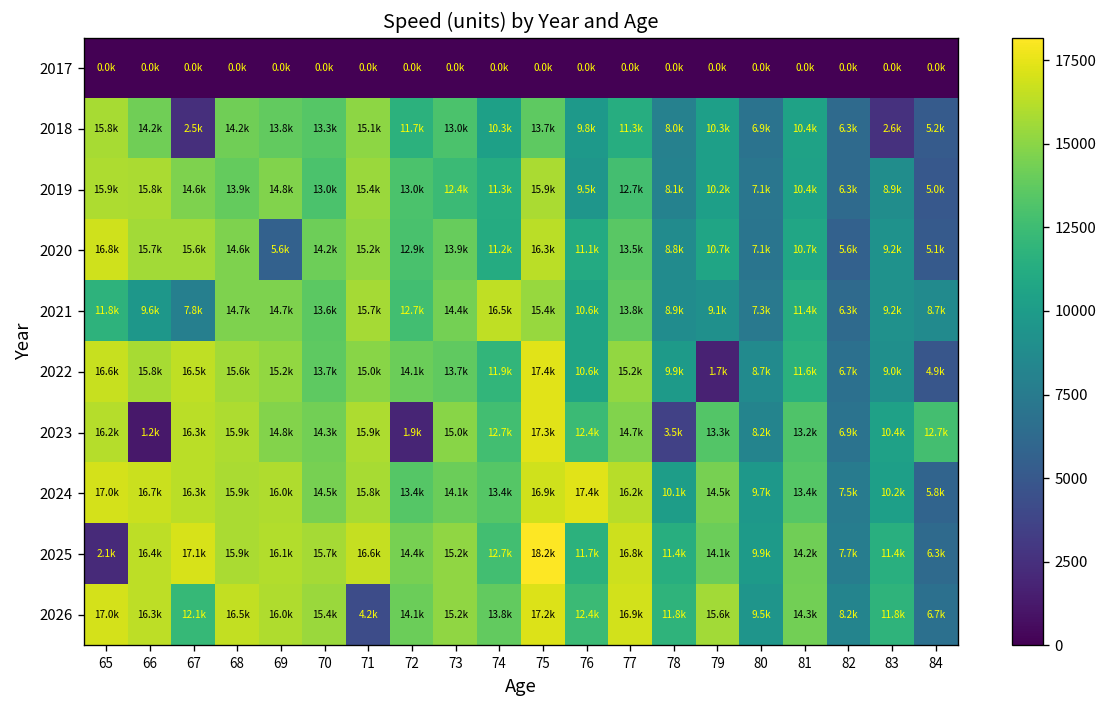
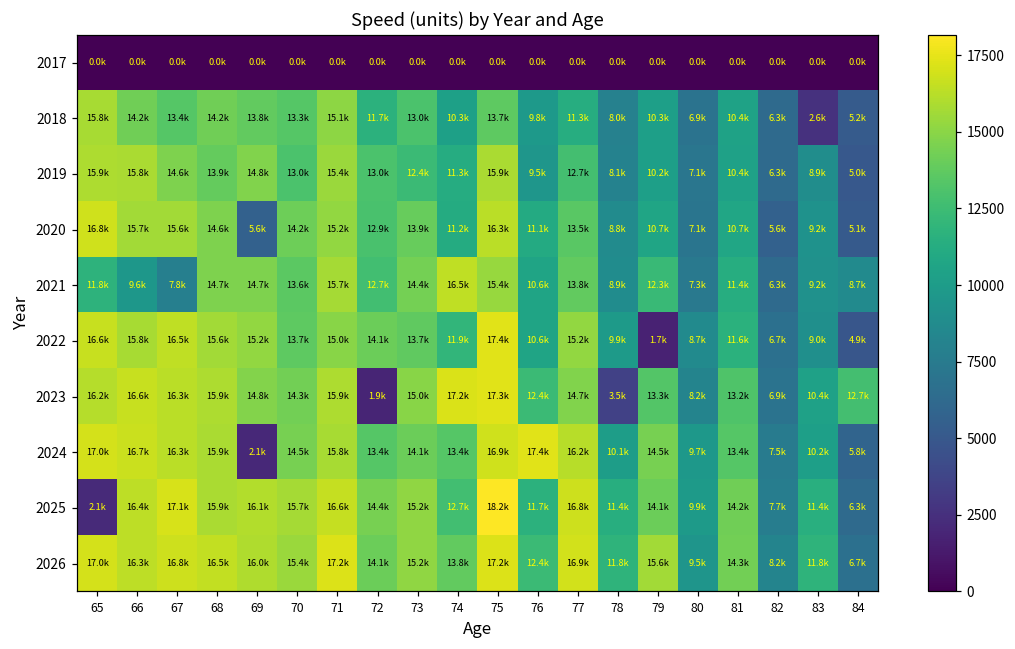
2018, 67: 2.5k -> 13.4k
2021, 79: 9.1k -> 12.3k
2023, 66: 1.2k -> 16.6k
2023, 74: 12.7k -> 17.2k
2024, 69: 16.0k -> 2.1k
2026, 67: 12.1k -> 16.8k
2026, 71: 4.2k -> 17.2k
